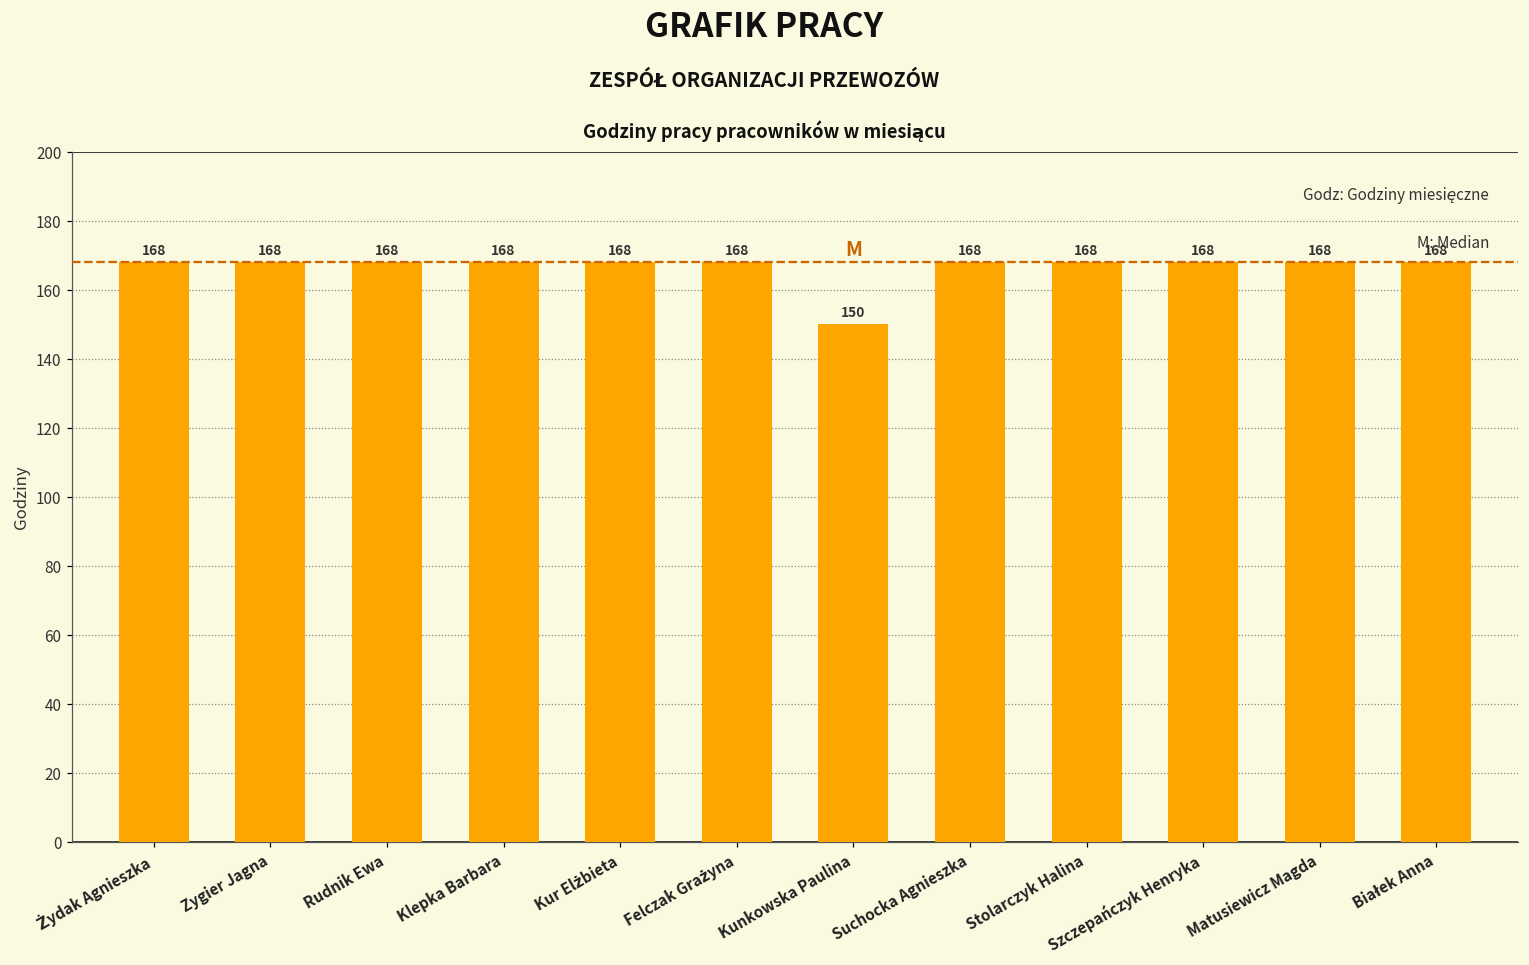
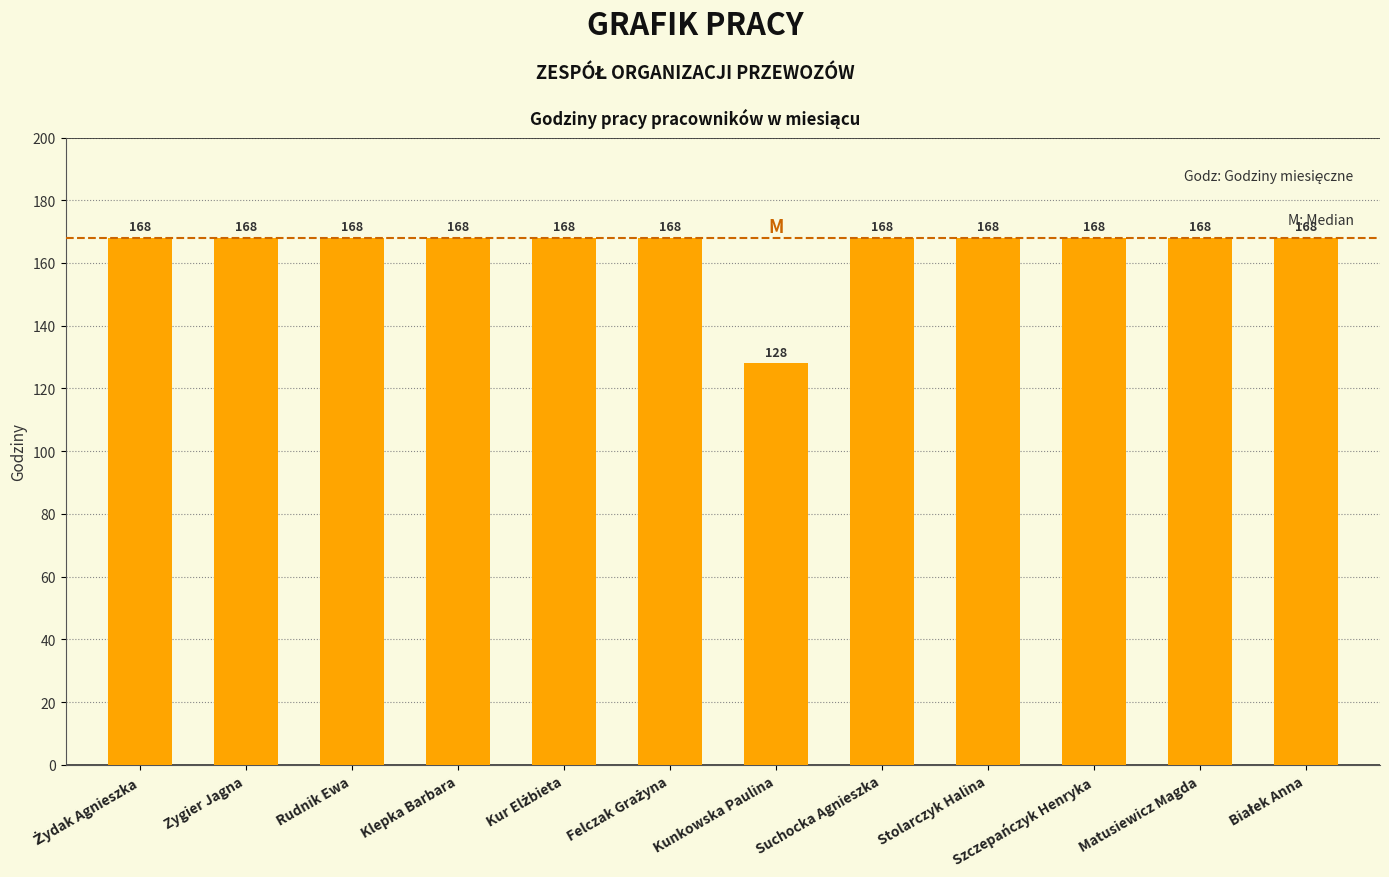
Kunkowska Paulina: 150 -> 128
